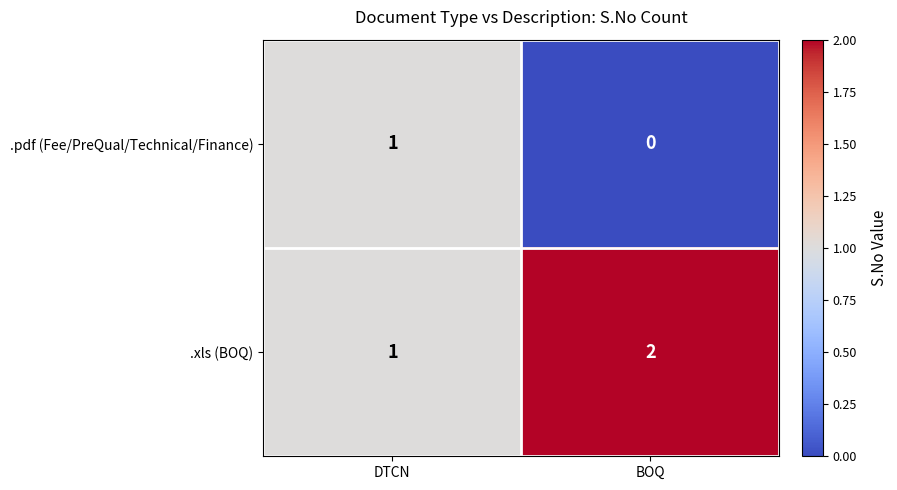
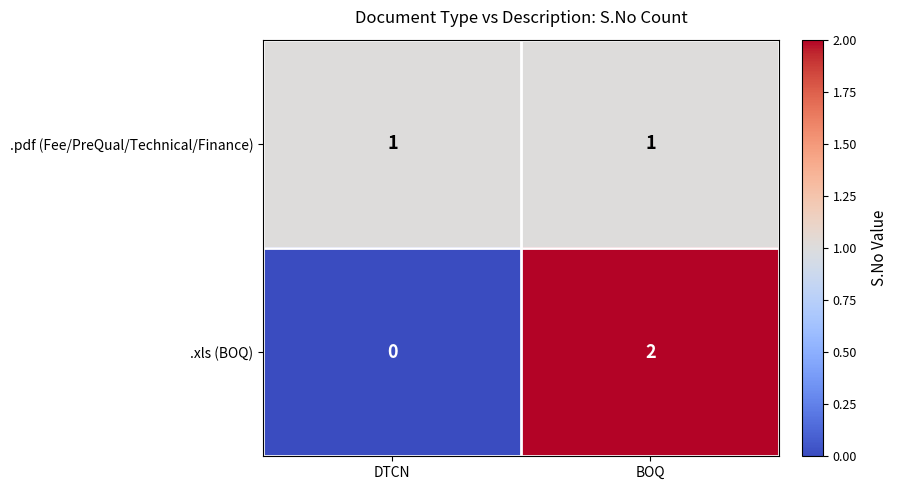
.pdf (Fee/PreQual/Technical/Finance), BOQ: 0 -> 1
.xls (BOQ), DTCN: 1 -> 0
